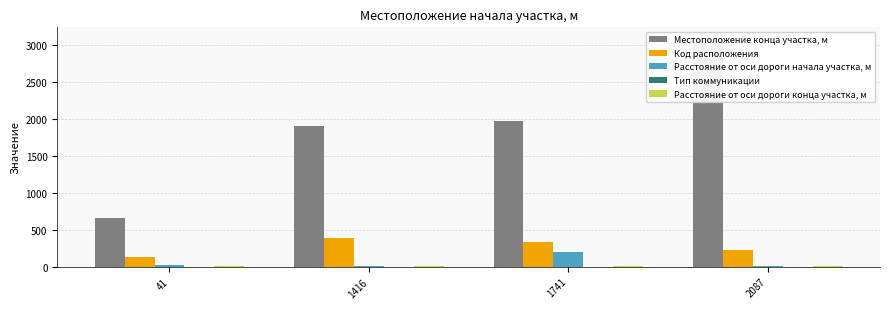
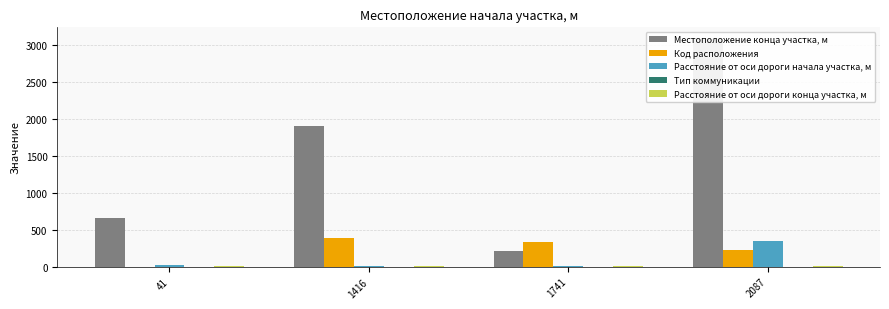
Код расположения, 41: 100 -> 0
Местоположение конца участка, м, 1741: 2000 -> 200
Расстояние от оси дороги начала участка, м, 1741: 200 -> 0
Расстояние от оси дороги начала участка, м, 2087: 0 -> 400
